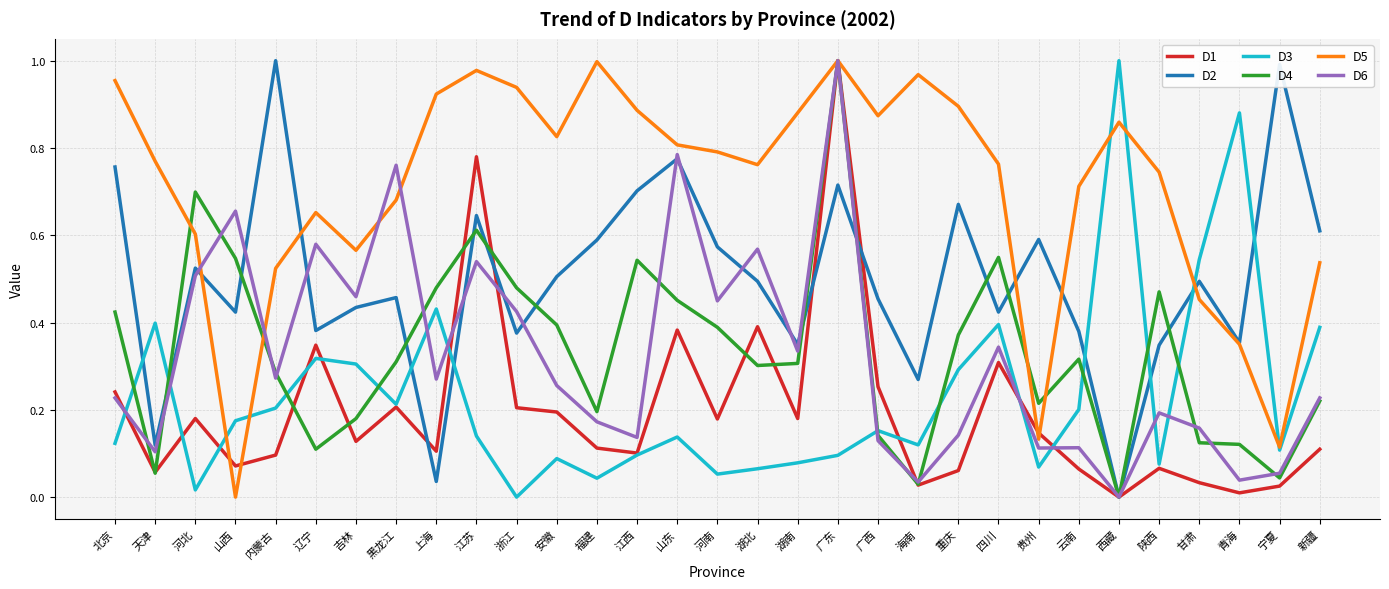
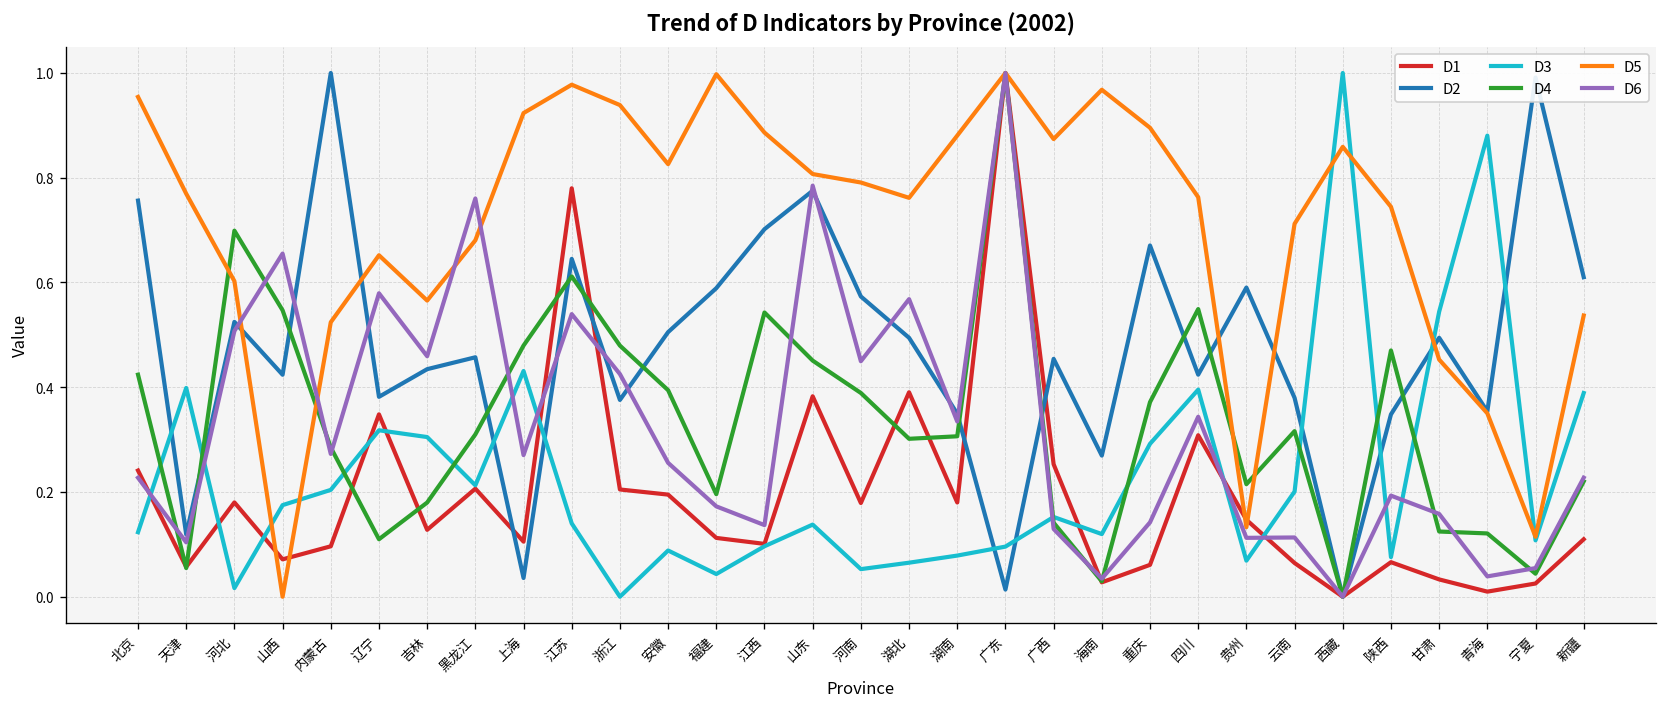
D2, 广东: 0.71 -> 0.01
